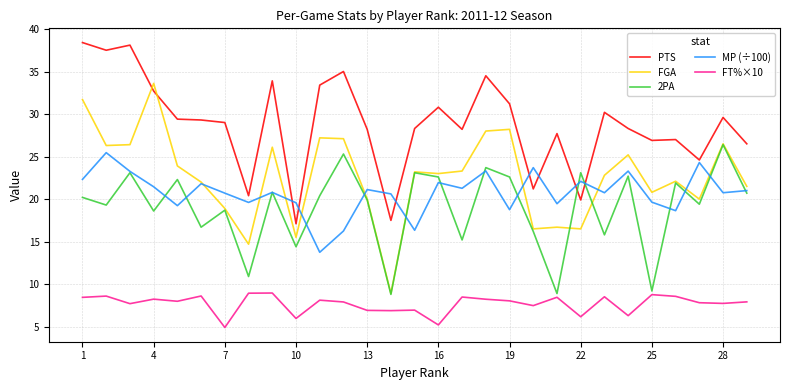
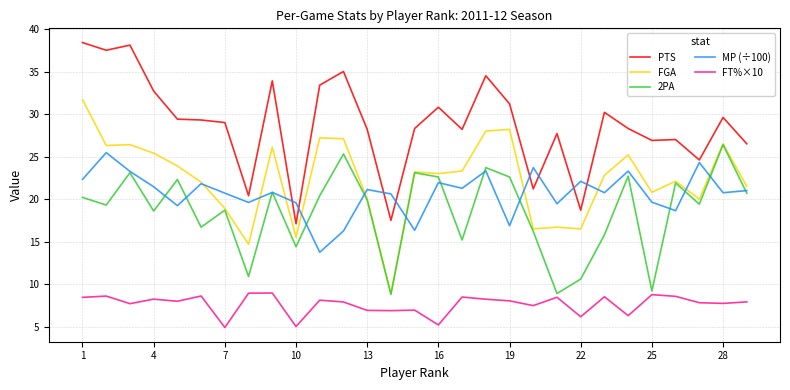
FGA, 4: 34 -> 25
FT%×10, 10: 6 -> 5
MP (÷100), 19: 19 -> 17
PTS, 22: 20 -> 19
2PA, 22: 23 -> 11
